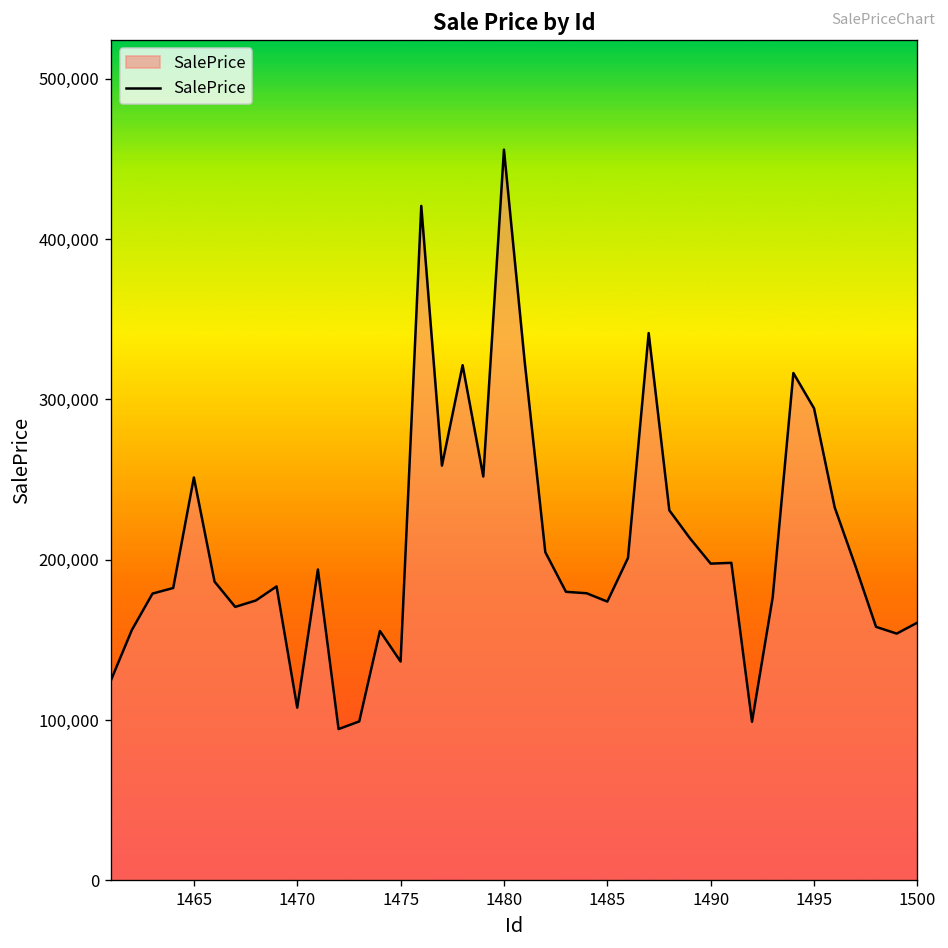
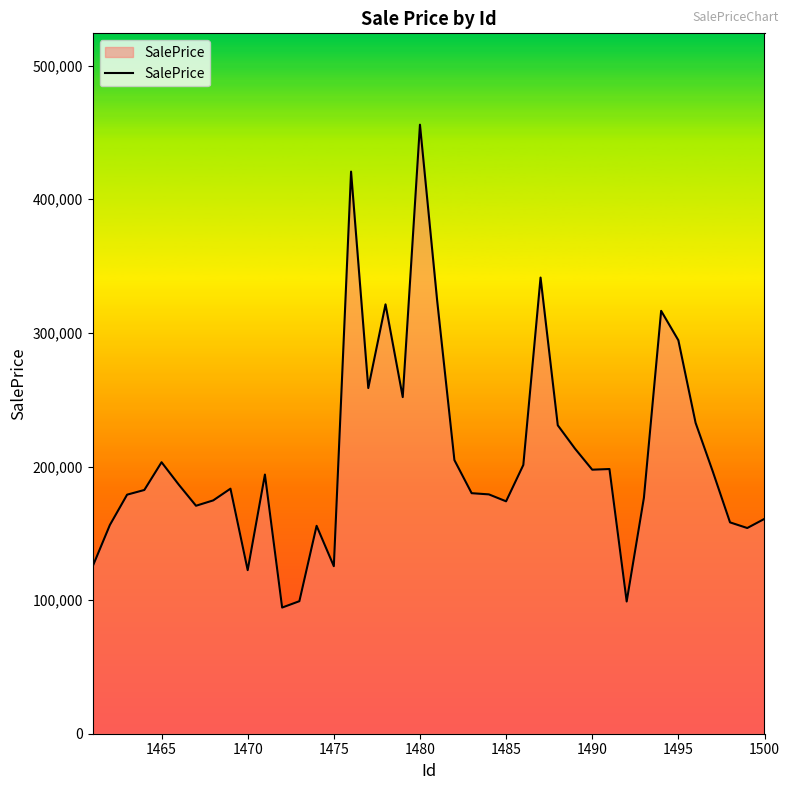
1465: 251,000 -> 203,000
1470: 108,000 -> 122,000
1475: 137,000 -> 125,000
